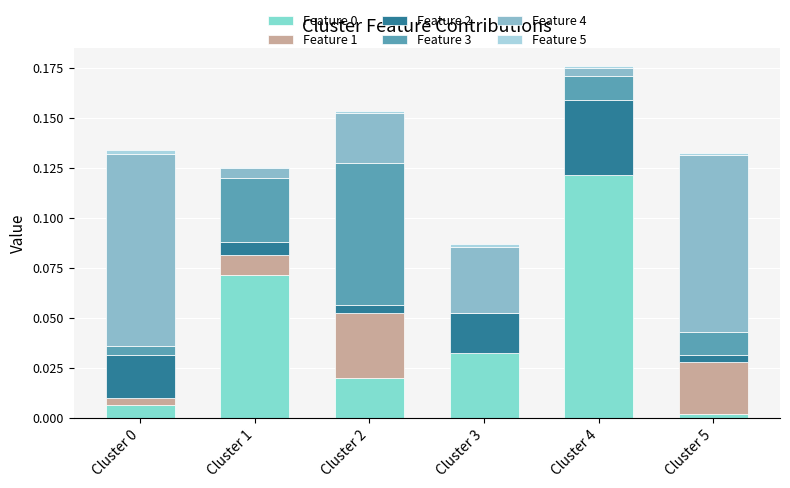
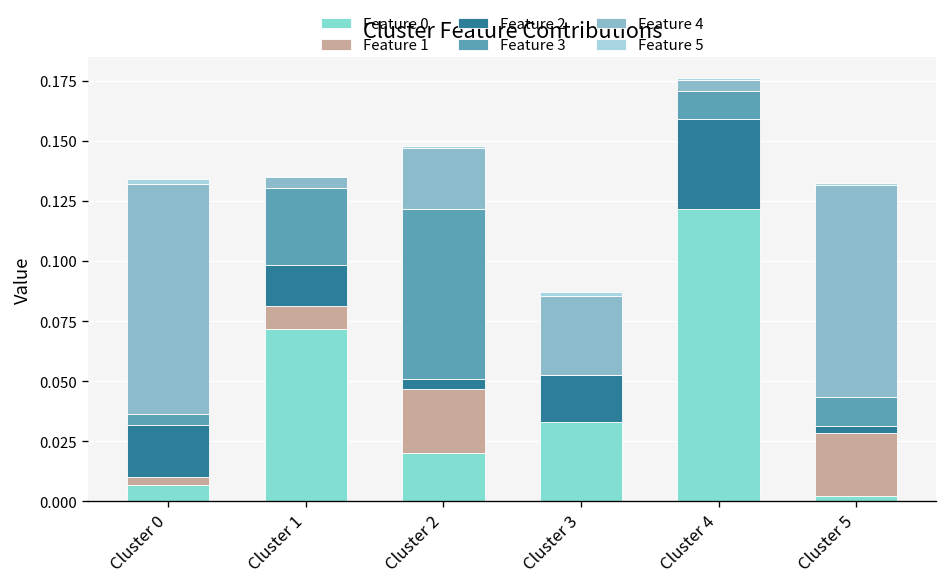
Feature 2, Cluster 1: 0.007 -> 0.017
Feature 1, Cluster 2: 0.032 -> 0.027
